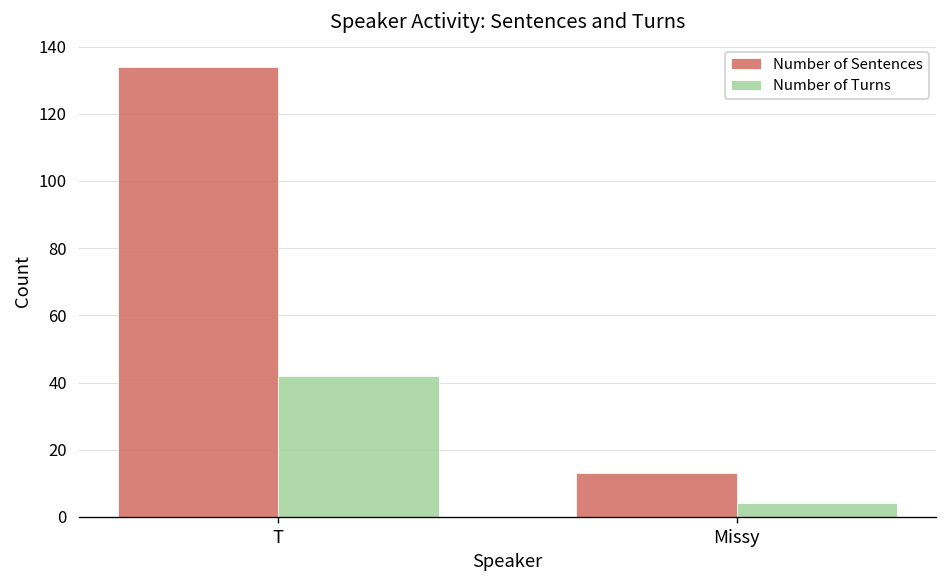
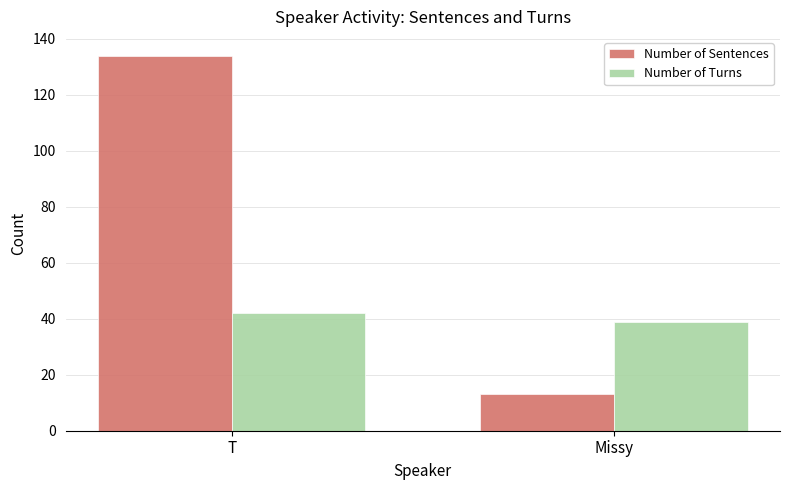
Number of Turns, Missy: 4 -> 39
